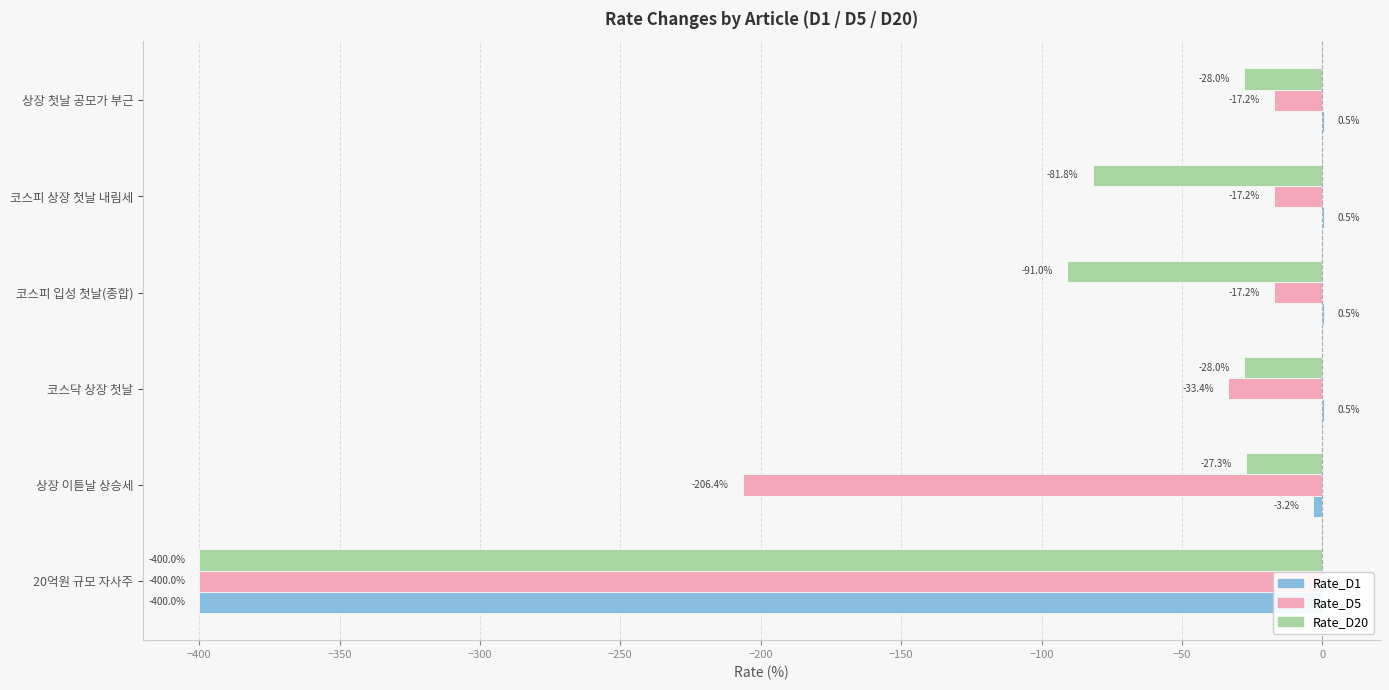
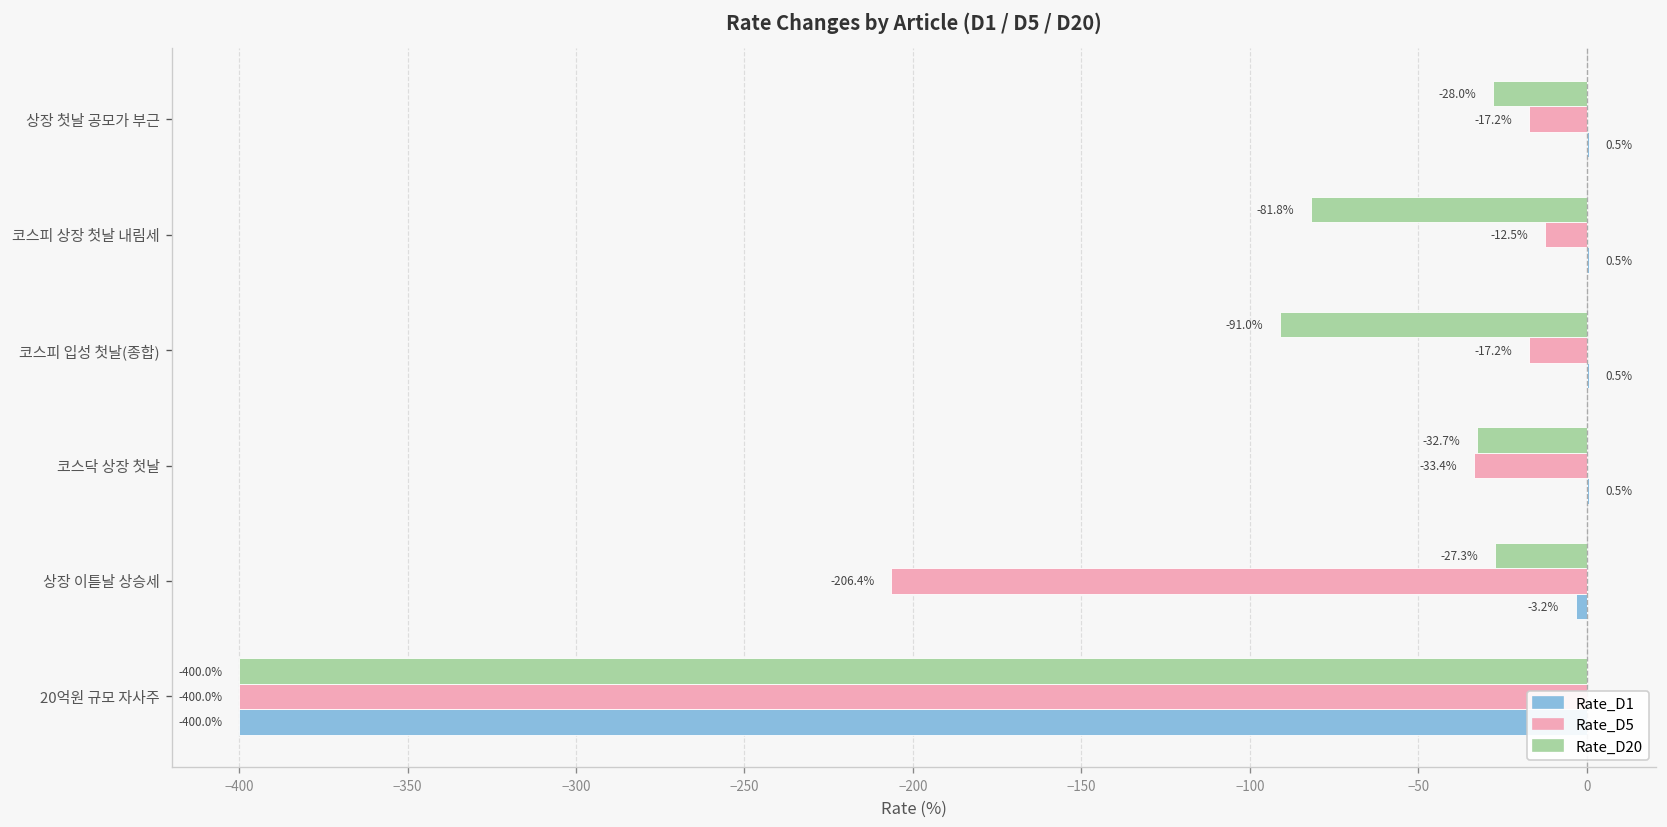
Rate_D5, 코스피 상장 첫날 내림세: -17.2% -> -12.5%
Rate_D20, 코스닥 상장 첫날: -28.0% -> -32.7%
